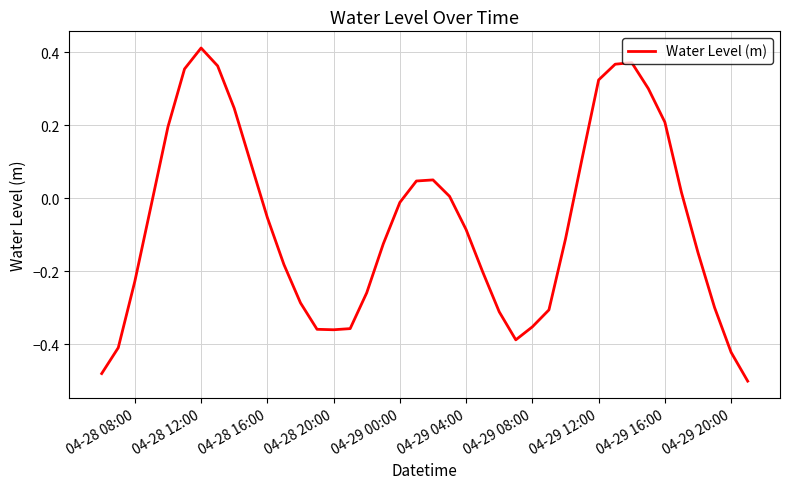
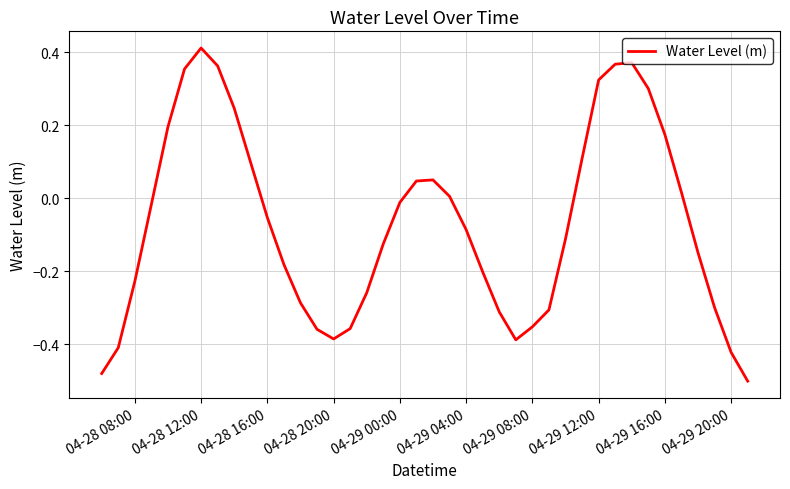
04-28 20:00: -0.36 -> -0.39
04-29 16:00: 0.21 -> 0.17
